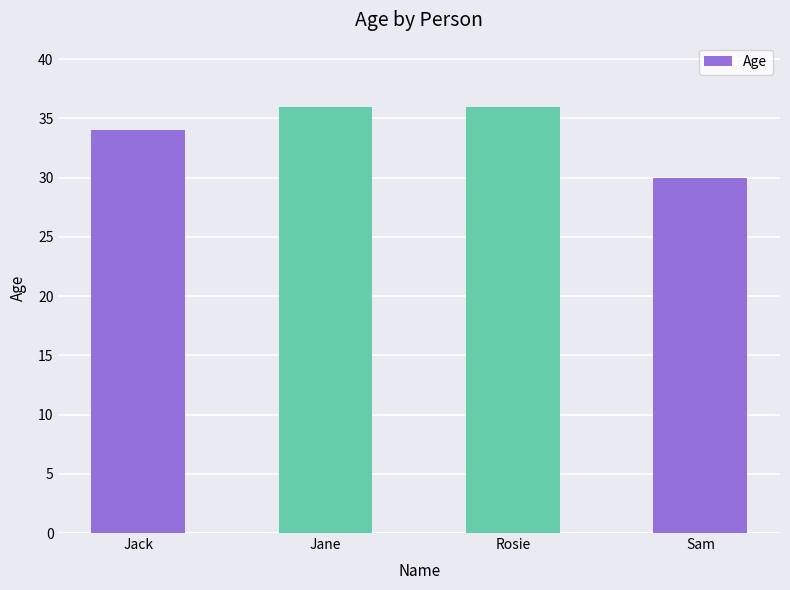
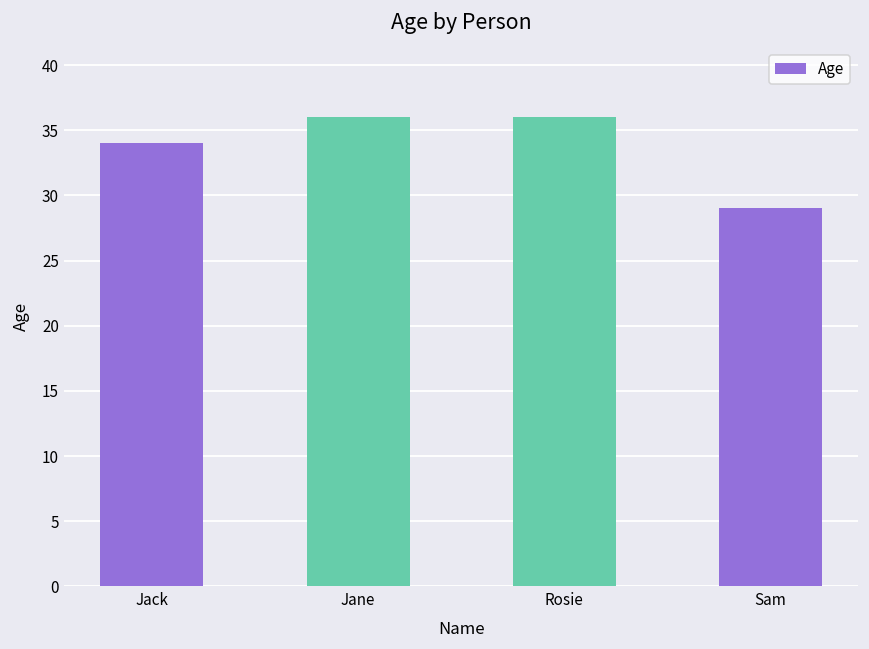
Sam: 30 -> 29
